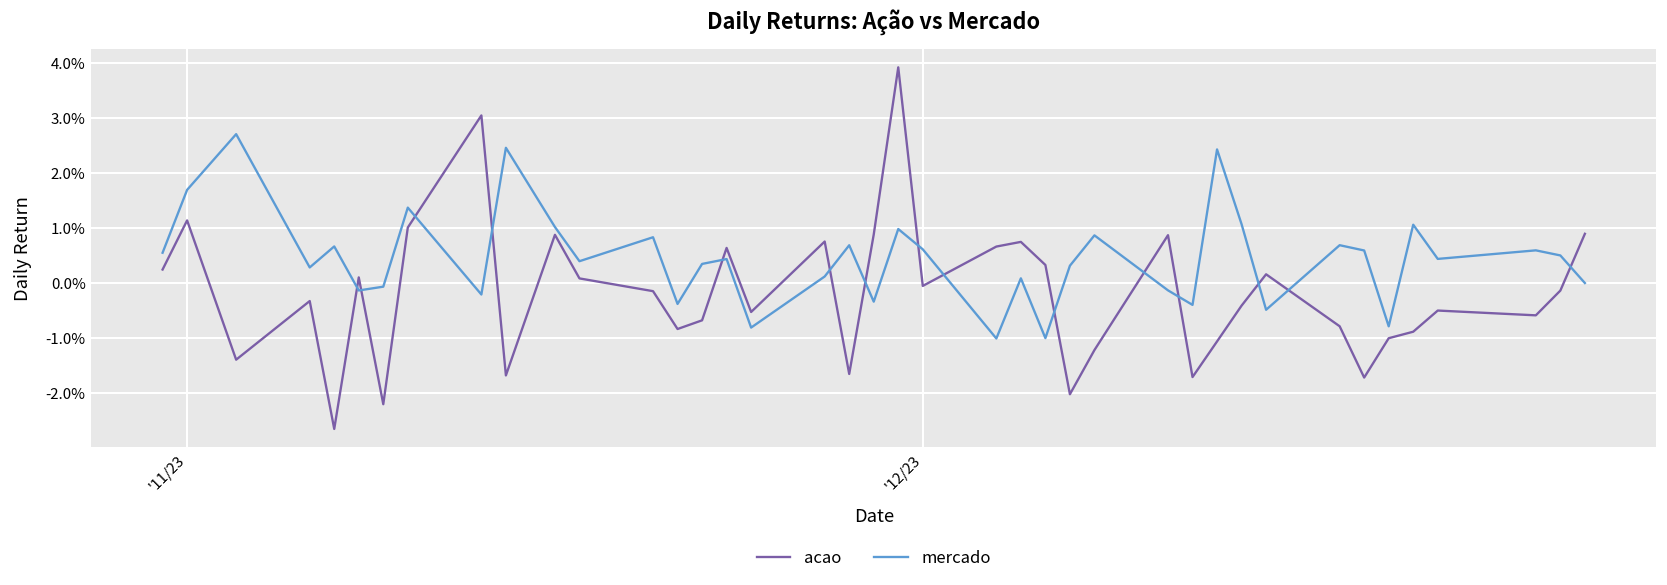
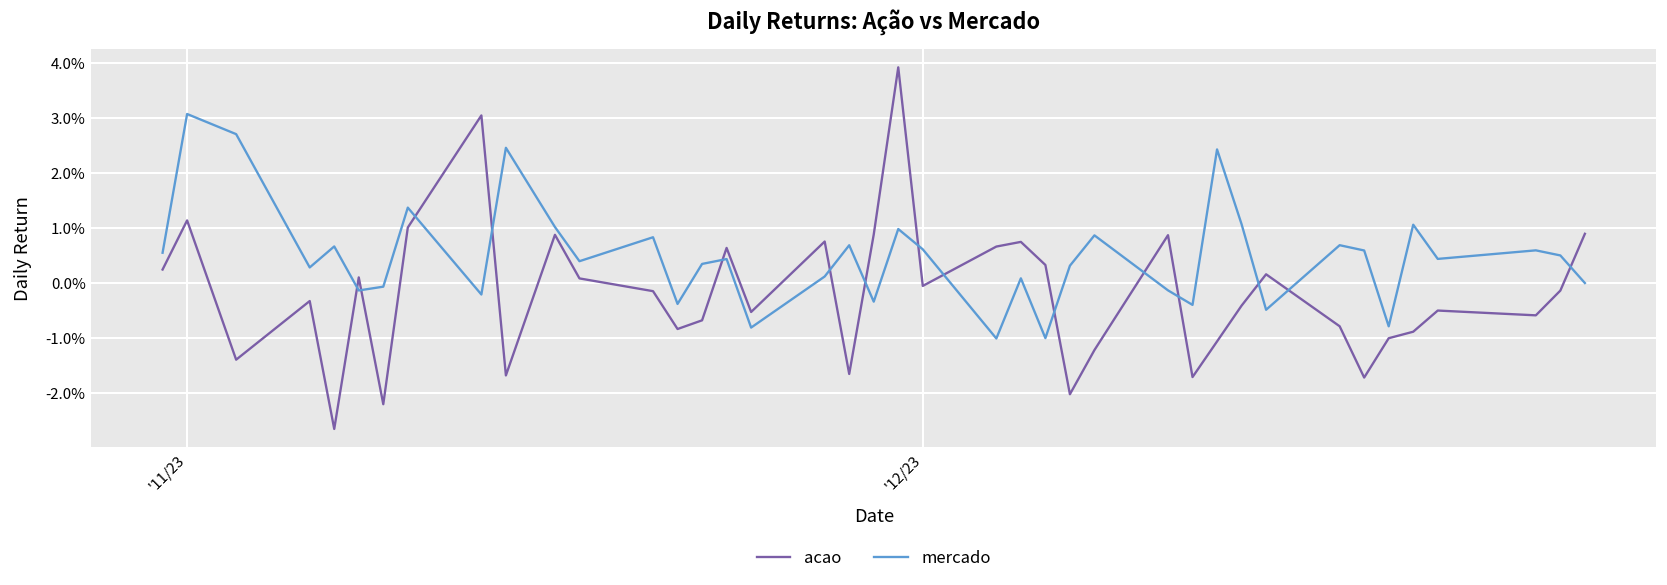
mercado, '11/23: 1.7% -> 3.1%
